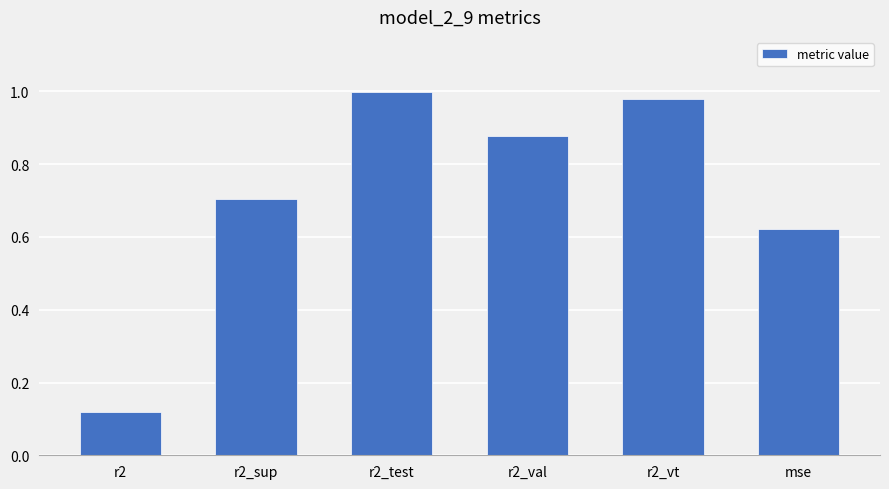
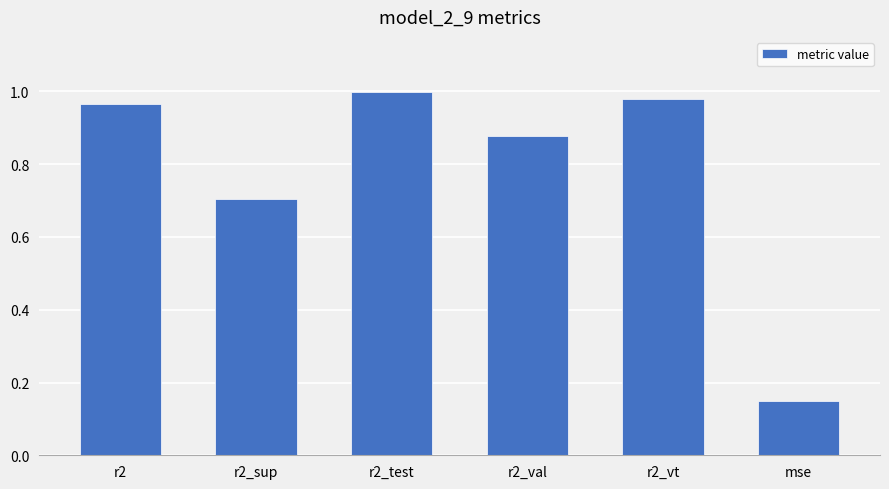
r2: 0.12 -> 0.96
mse: 0.62 -> 0.15
